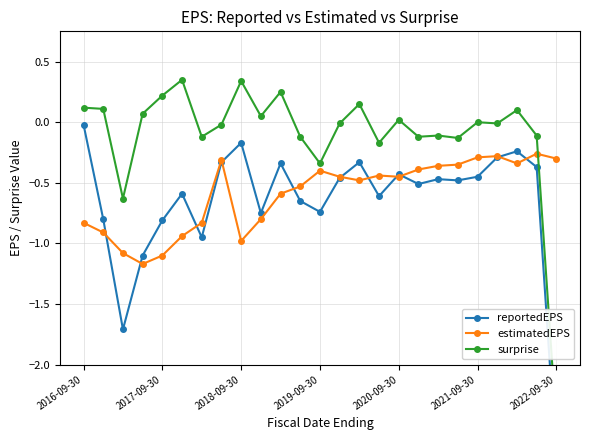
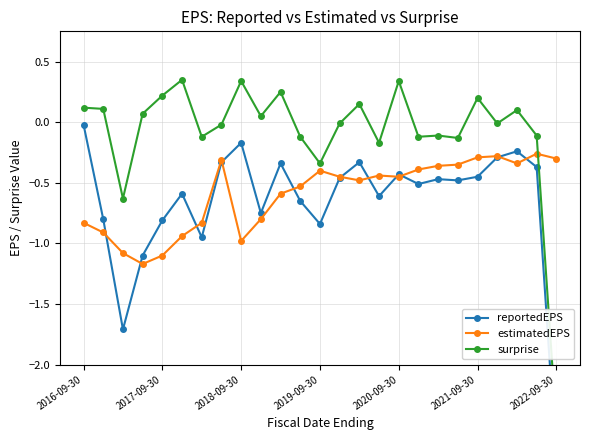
reportedEPS, 2019-09-30: -0.74 -> -0.84
surprise, 2020-09-30: 0.02 -> 0.34
surprise, 2021-09-30: 0.0 -> 0.2
